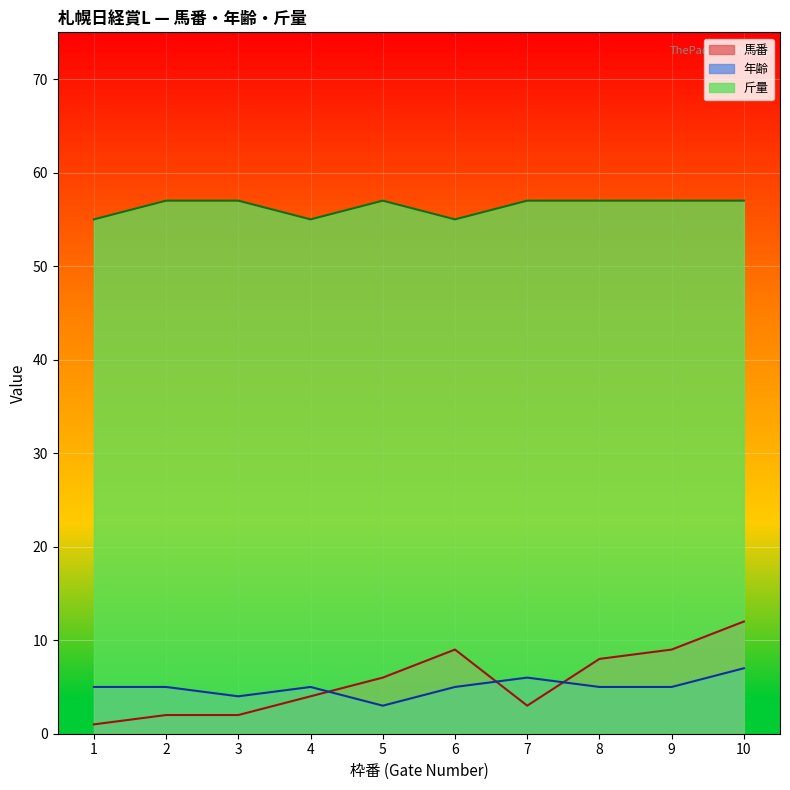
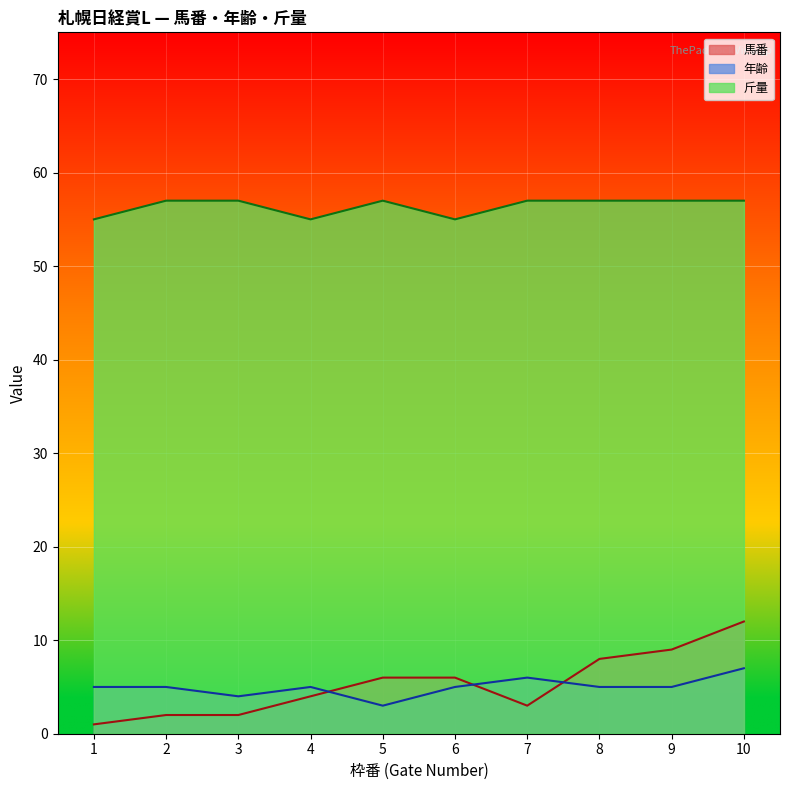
馬番, 6: 9 -> 6
